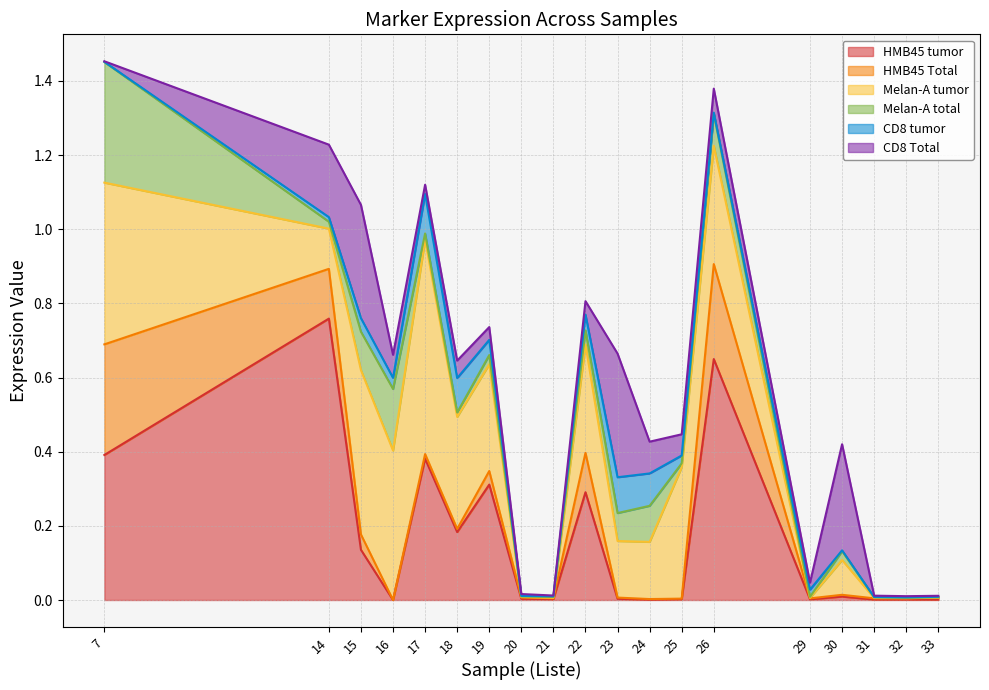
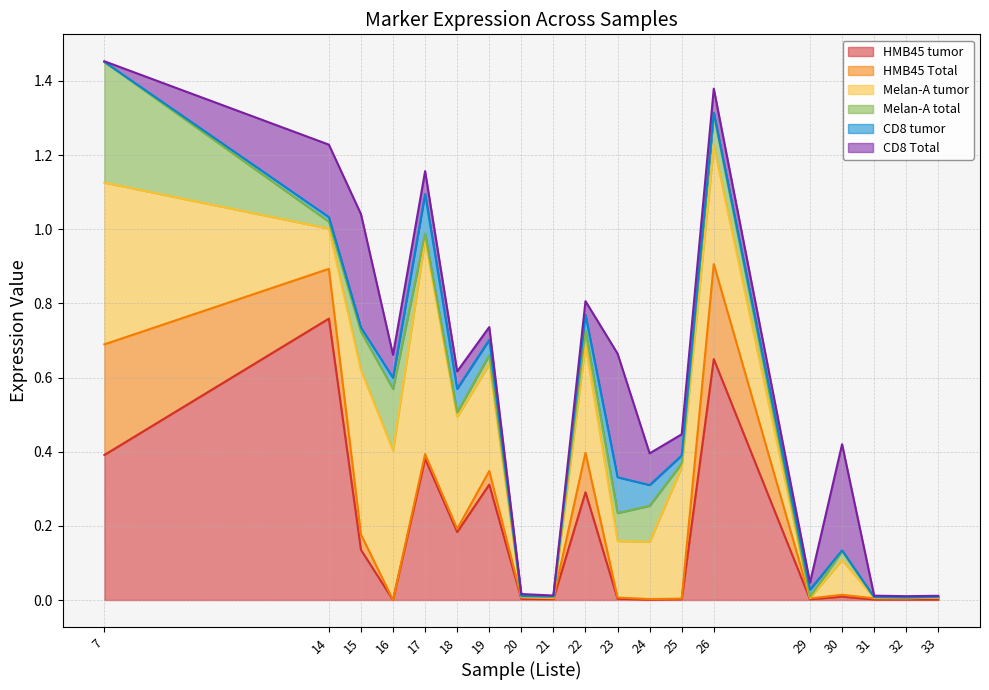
CD8 tumor, 15: 0.04 -> 0.01
CD8 Total, 17: 0.02 -> 0.06
CD8 tumor, 18: 0.09 -> 0.06
CD8 tumor, 24: 0.09 -> 0.06
